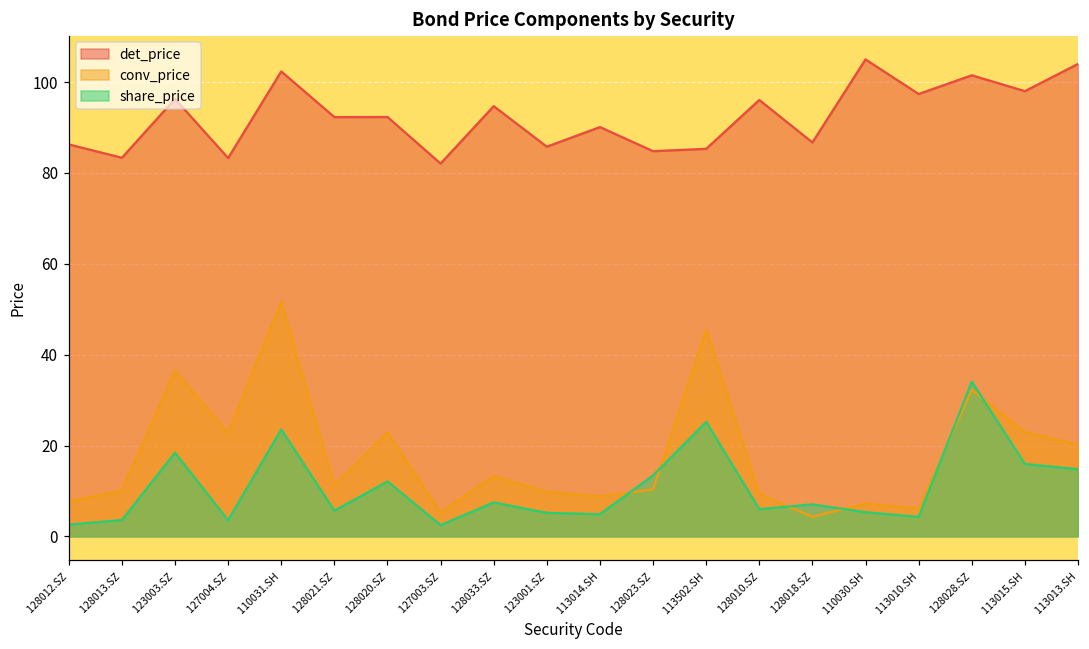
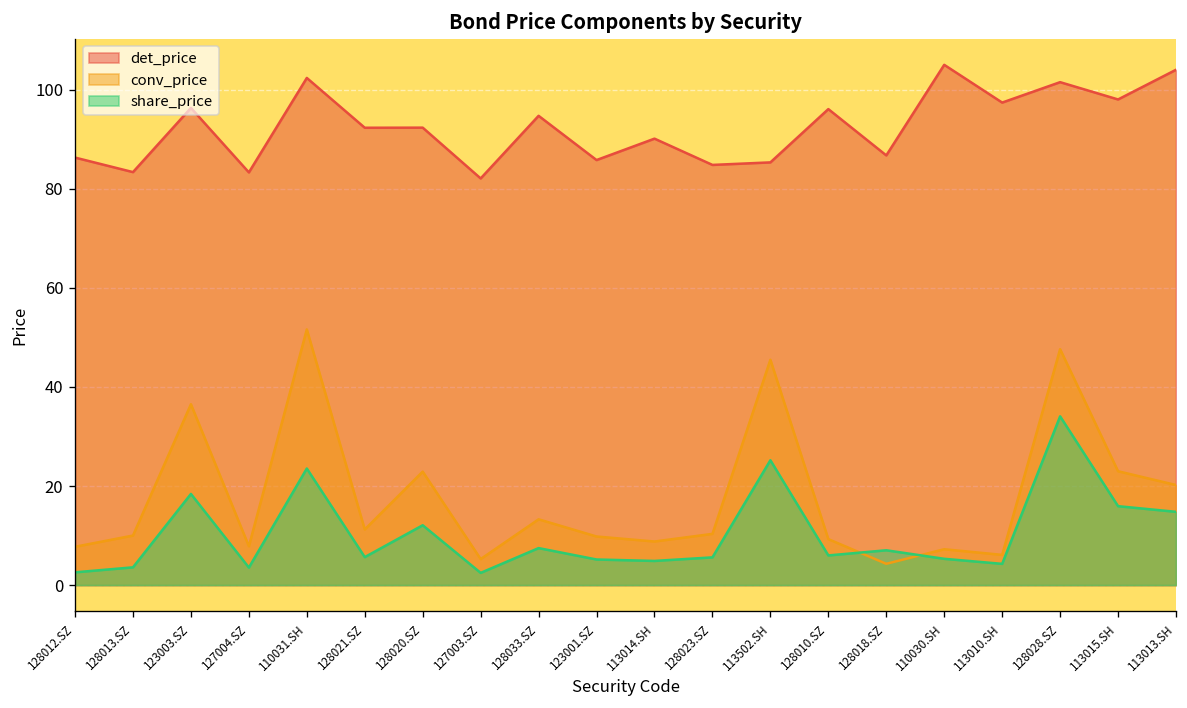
conv_price, 127004.SZ: 23 -> 8
share_price, 128023.SZ: 13 -> 6
conv_price, 128028.SZ: 32 -> 48
